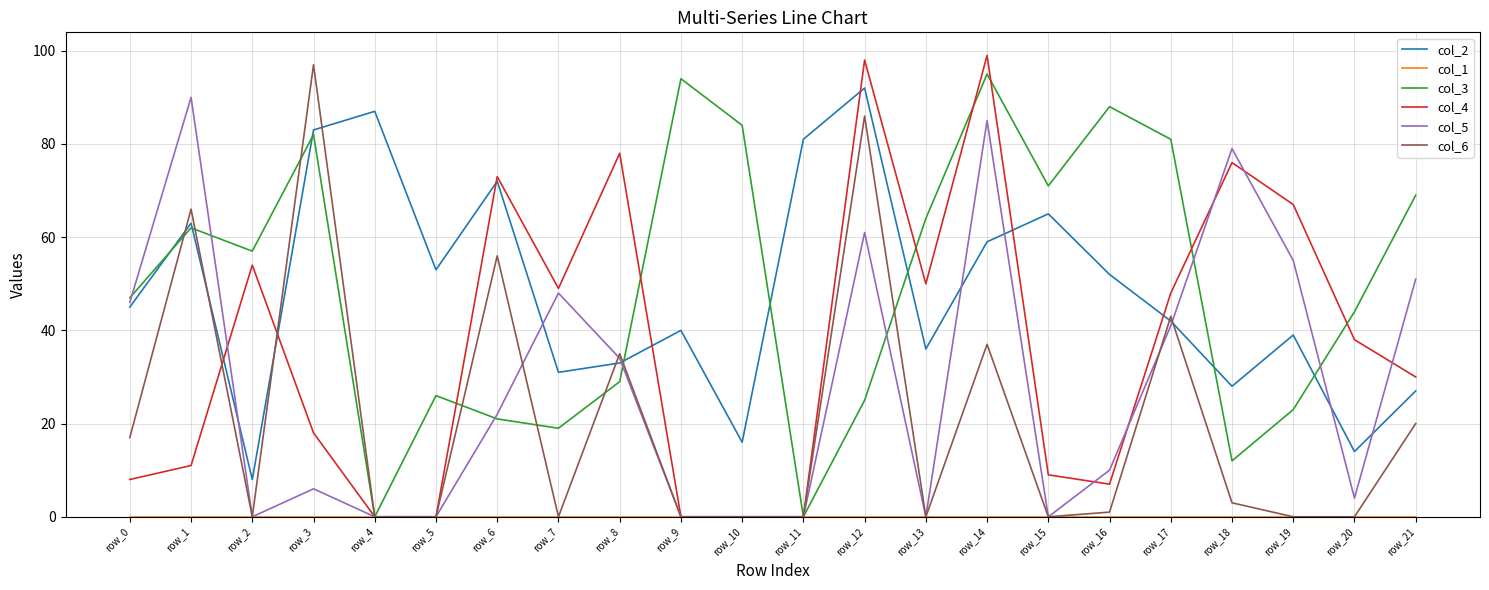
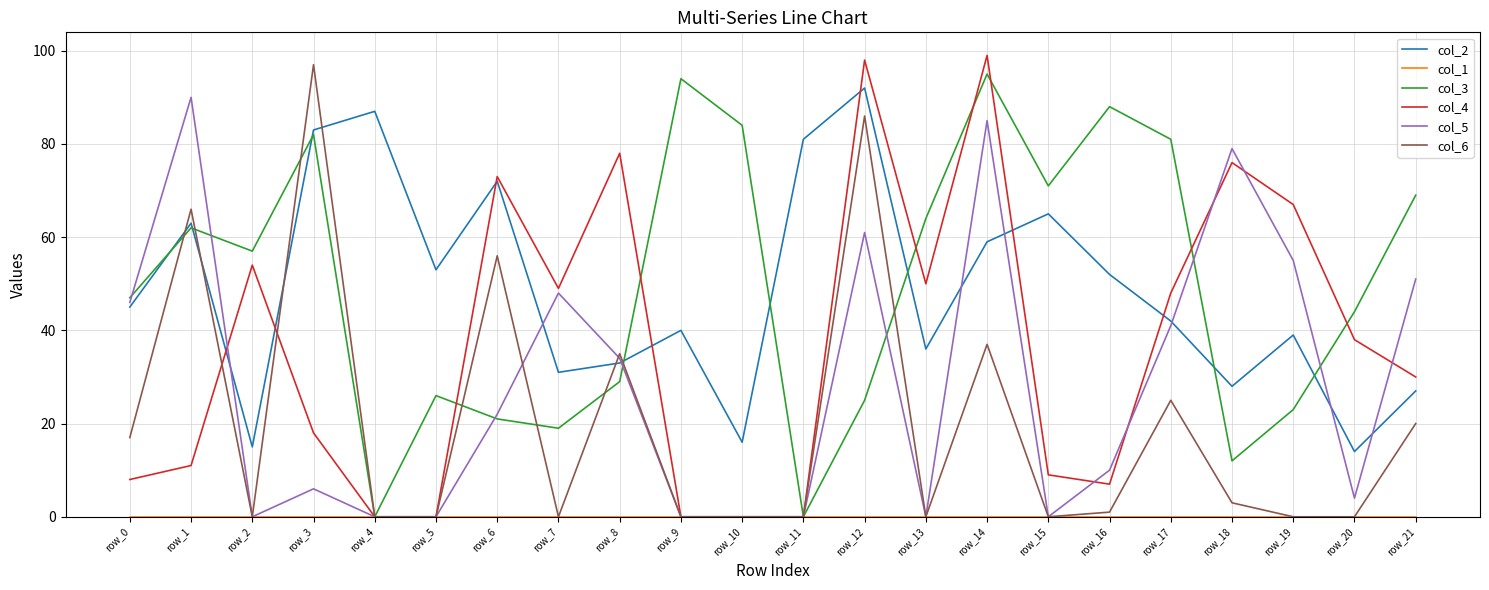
col_2, row_2: 8 -> 15
col_6, row_17: 43 -> 25
